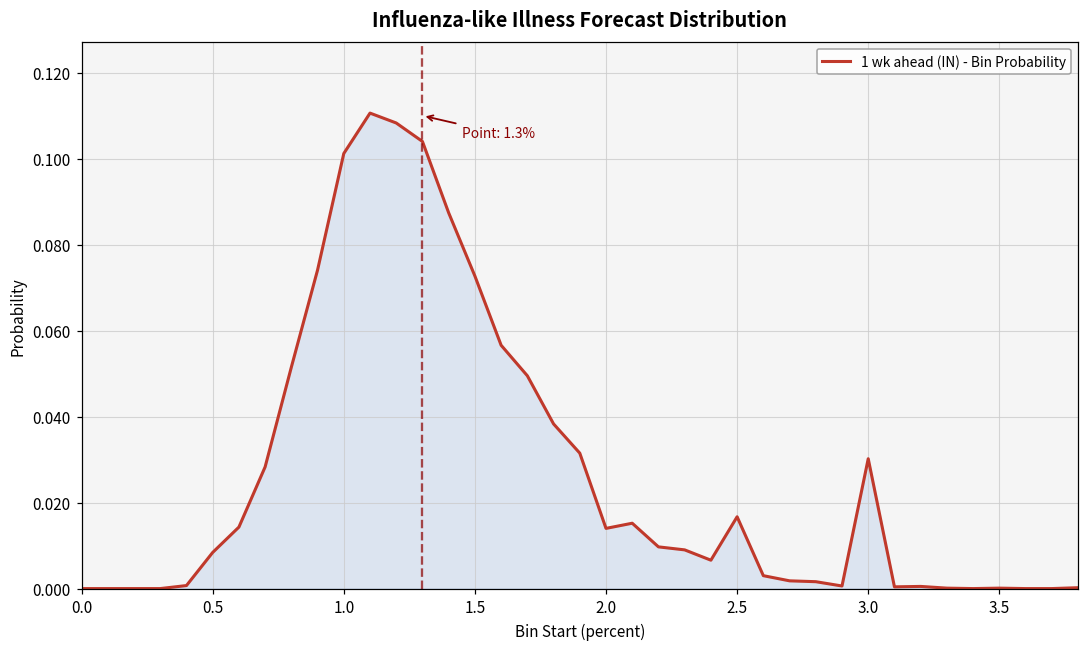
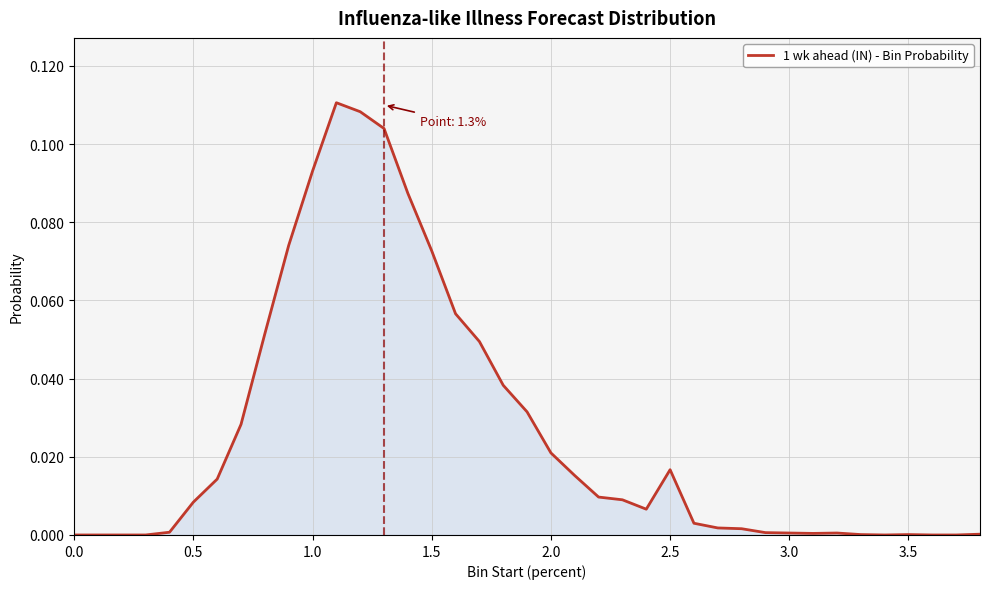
1.0: 0.101 -> 0.093
2.0: 0.014 -> 0.021
3.0: 0.030 -> 0.001
